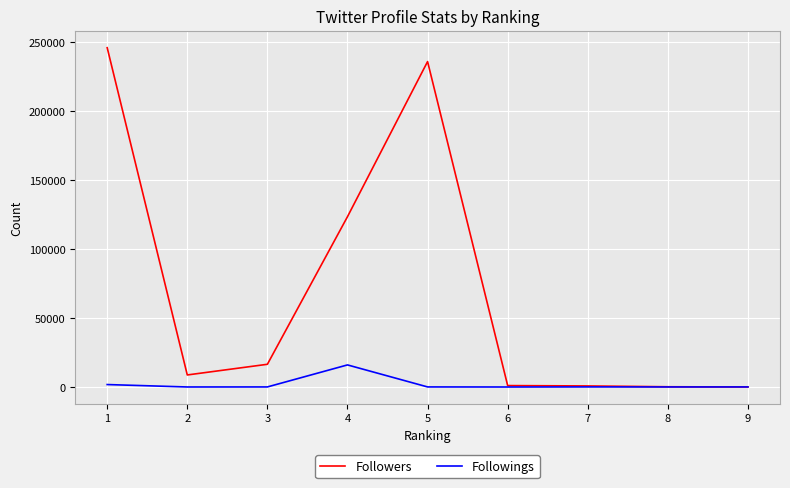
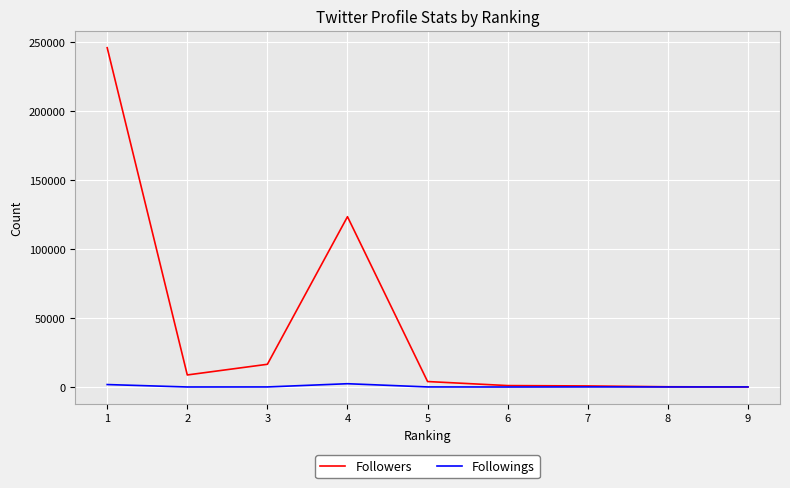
Followings, 4: 16000 -> 2000
Followers, 5: 236000 -> 4000
